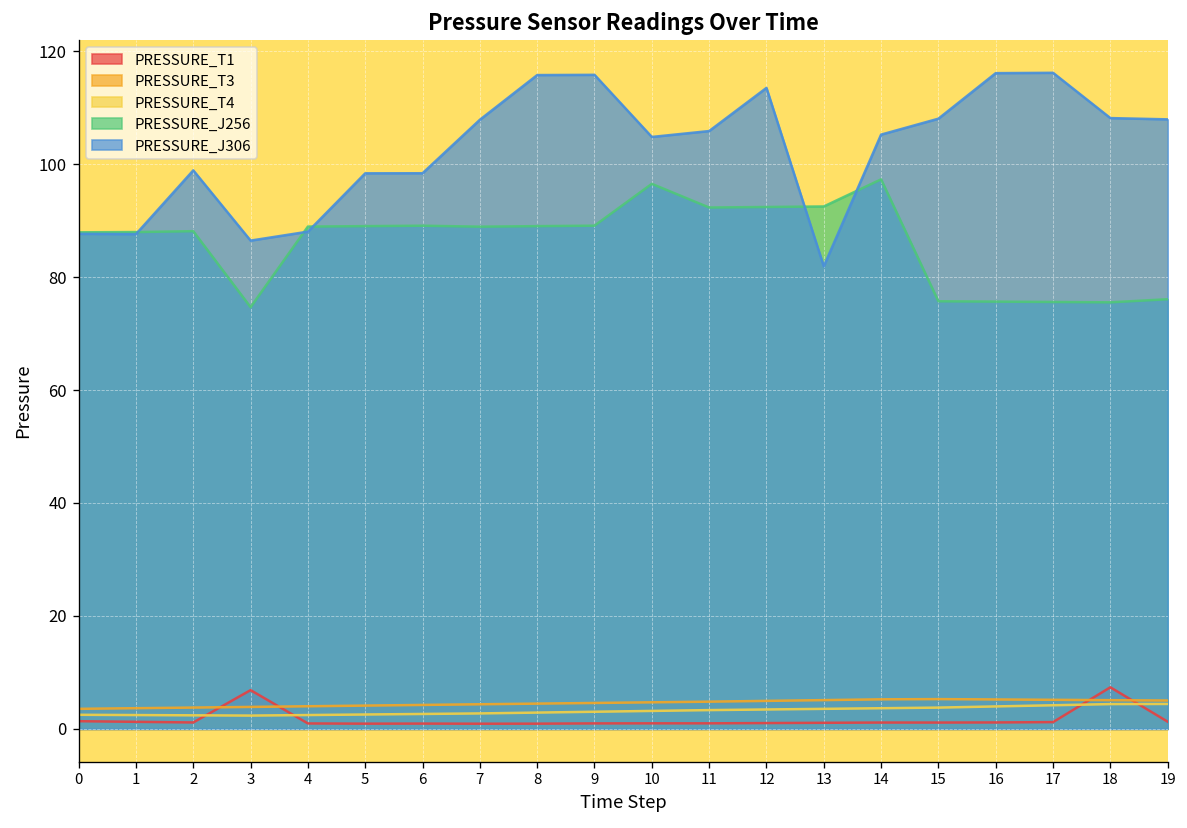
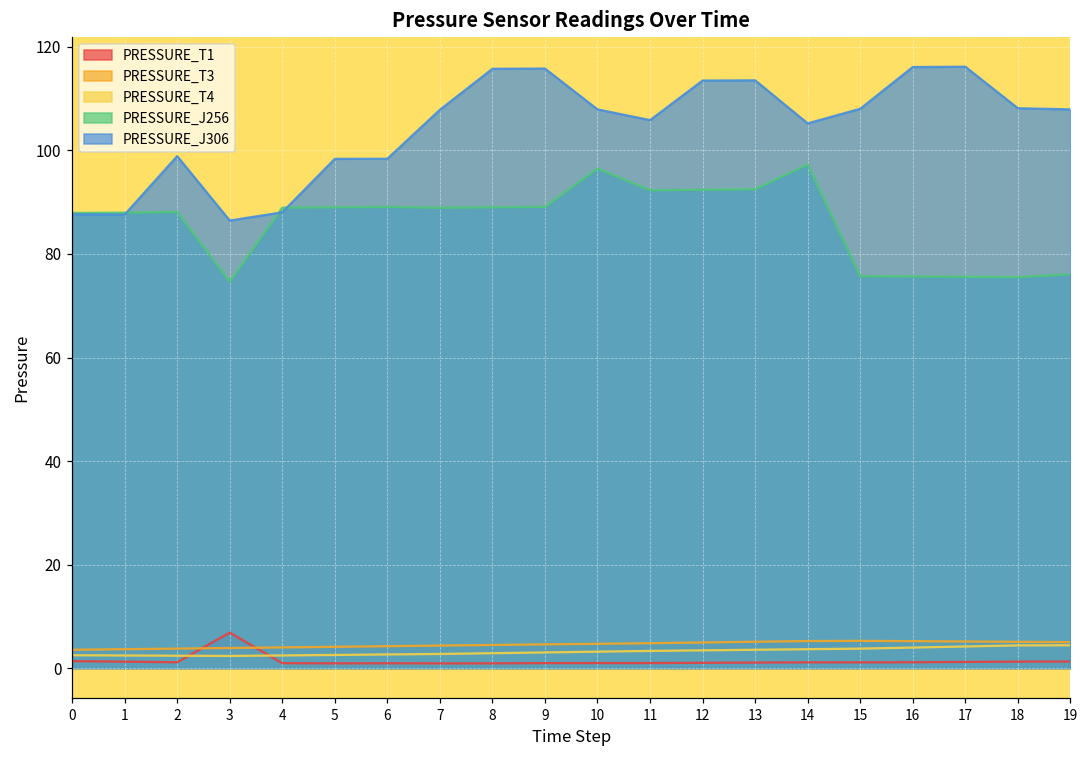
PRESSURE_J306, 10: 105 -> 108
PRESSURE_J306, 13: 82 -> 114
PRESSURE_T1, 18: 7 -> 1
